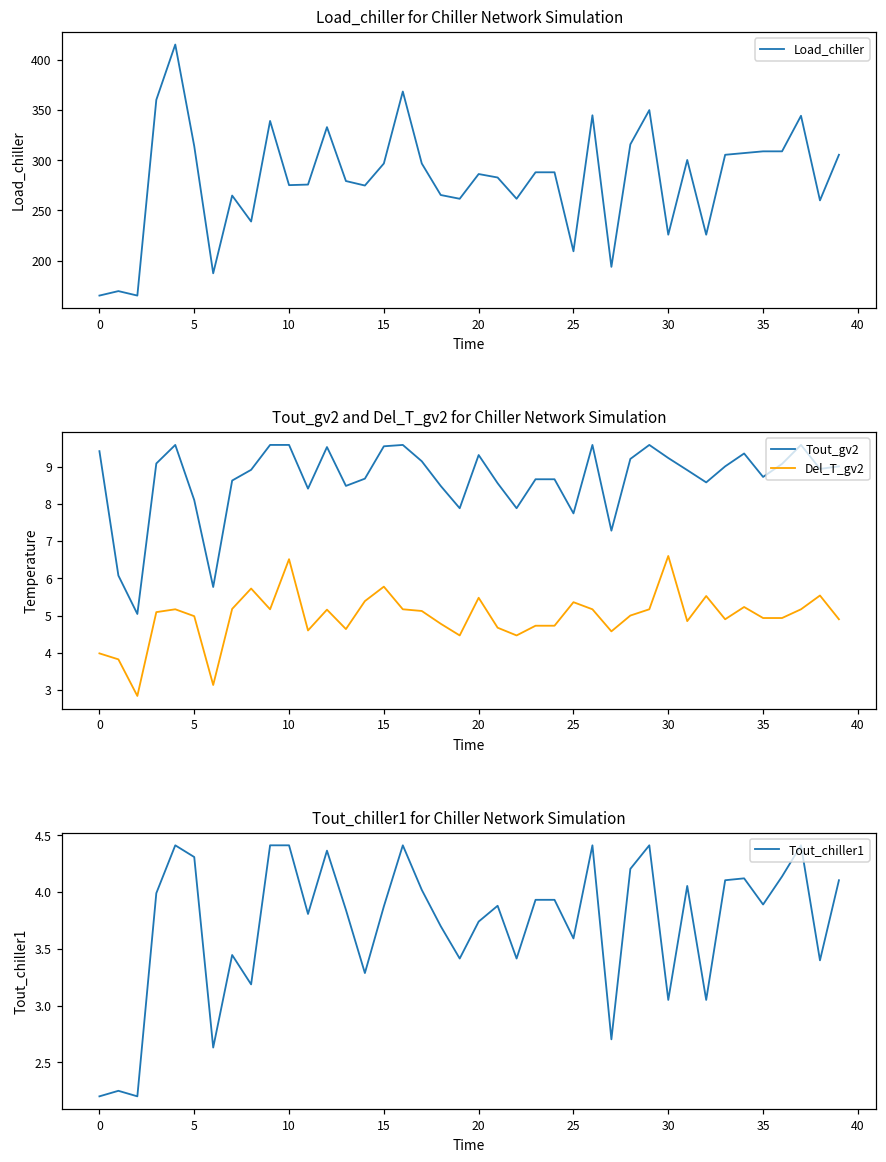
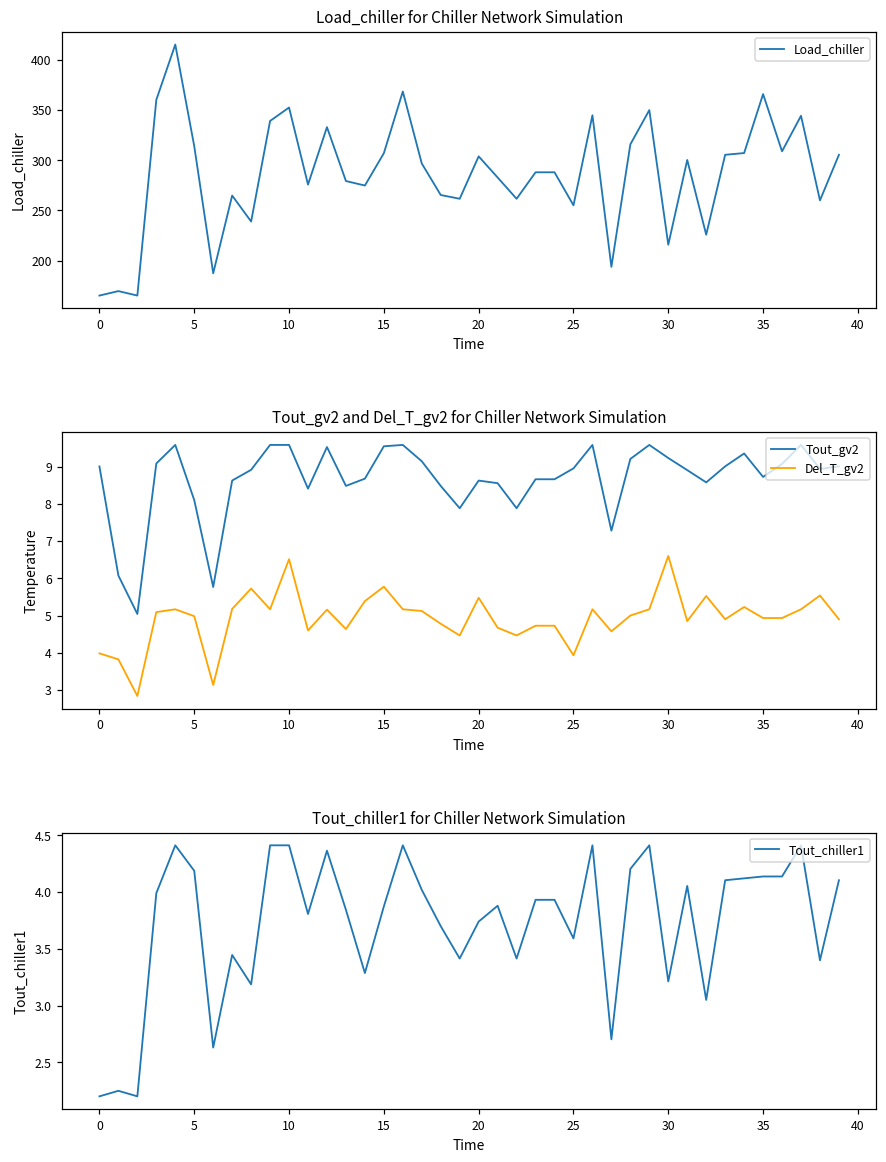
Load_chiller for Chiller Network Simulation, 10: 280 -> 350
Load_chiller for Chiller Network Simulation, 15: 300 -> 310
Load_chiller for Chiller Network Simulation, 20: 290 -> 300
Load_chiller for Chiller Network Simulation, 25: 210 -> 260
Load_chiller for Chiller Network Simulation, 30: 230 -> 220
Load_chiller for Chiller Network Simulation, 35: 310 -> 370
Tout_gv2 and Del_T_gv2 for Chiller Network Simulation, Tout_gv2, 0: 9.4 -> 9.0
Tout_gv2 and Del_T_gv2 for Chiller Network Simulation, Tout_gv2, 20: 9.3 -> 8.6
Tout_gv2 and Del_T_gv2 for Chiller Network Simulation, Tout_gv2, 25: 7.7 -> 9.0
Tout_gv2 and Del_T_gv2 for Chiller Network Simulation, Del_T_gv2, 25: 5.4 -> 3.9
Tout_chiller1 for Chiller Network Simulation, 5: 4.31 -> 4.19
Tout_chiller1 for Chiller Network Simulation, 30: 3.05 -> 3.21
Tout_chiller1 for Chiller Network Simulation, 35: 3.89 -> 4.14
